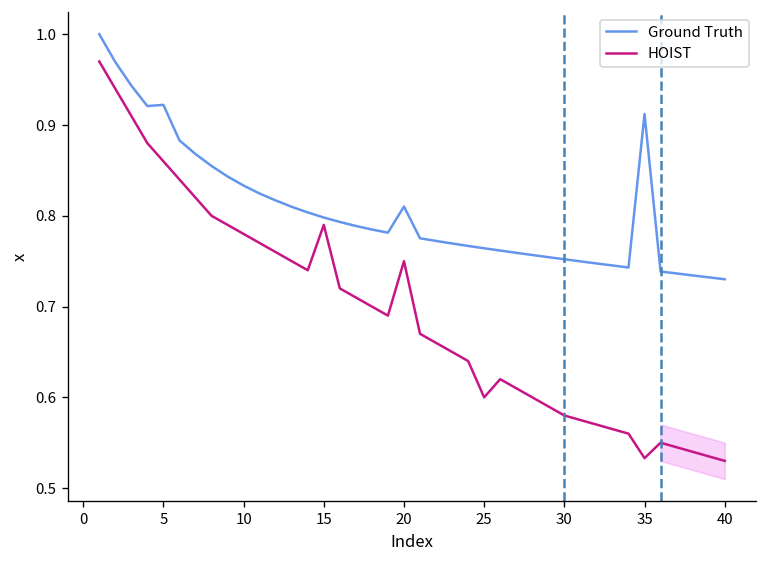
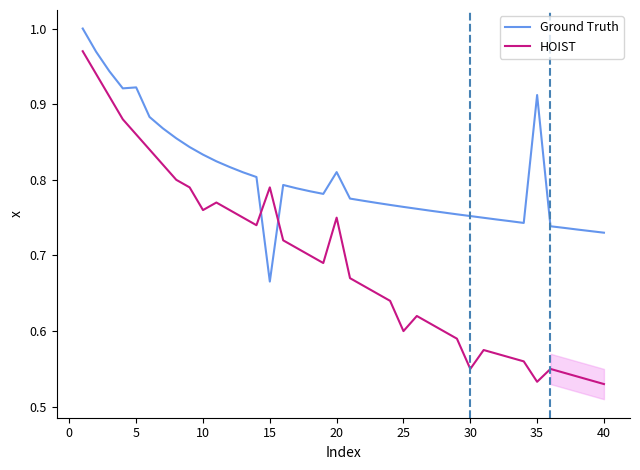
HOIST, 10: 0.78 -> 0.76
Ground Truth, 15: 0.80 -> 0.67
HOIST, 30: 0.58 -> 0.55
